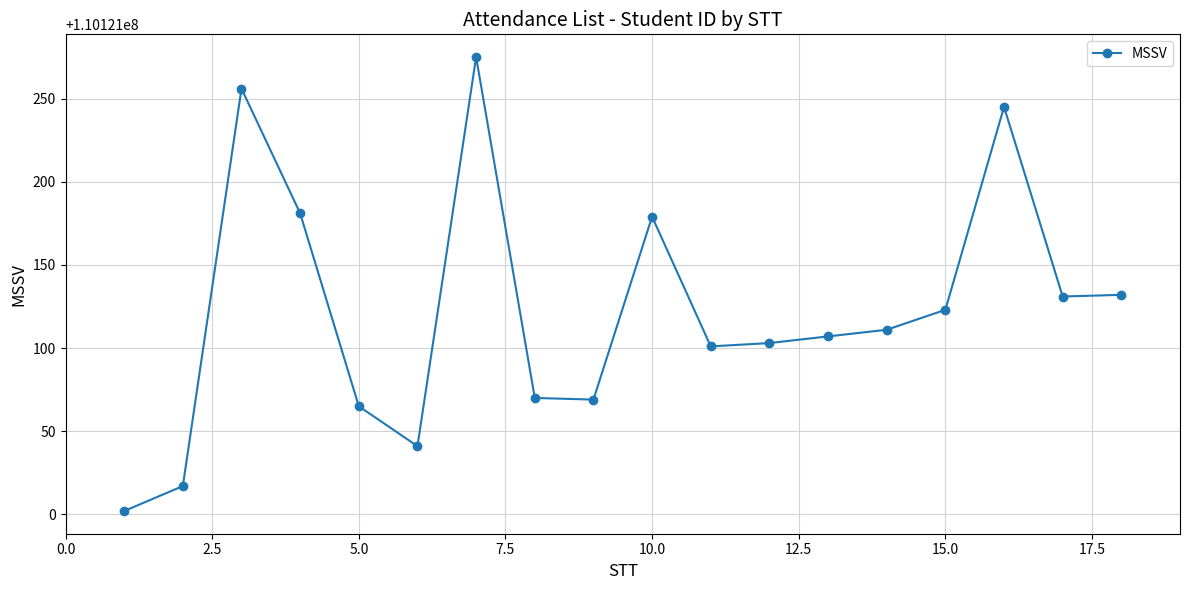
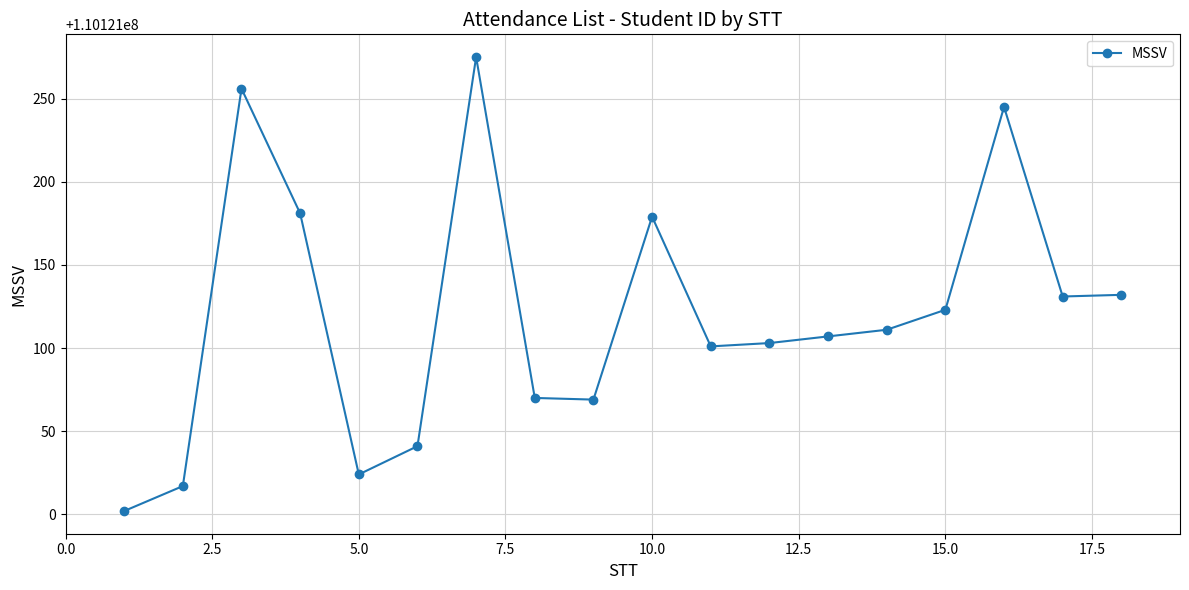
5.0: 110121065 -> 110121024
